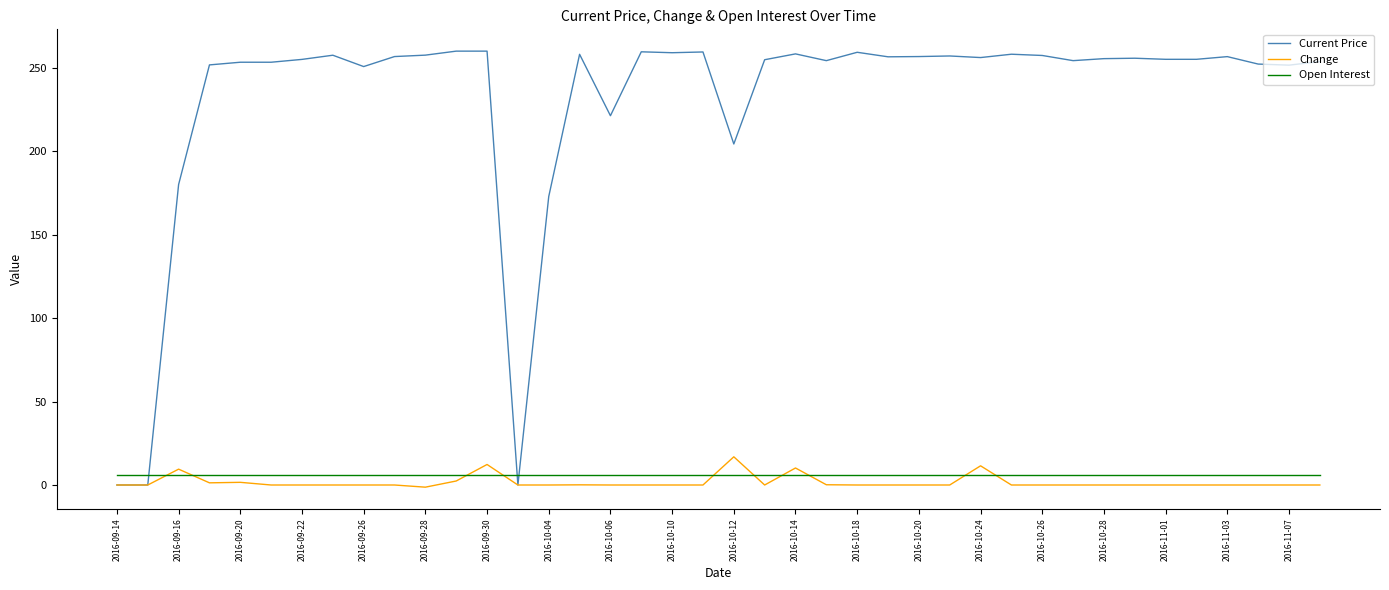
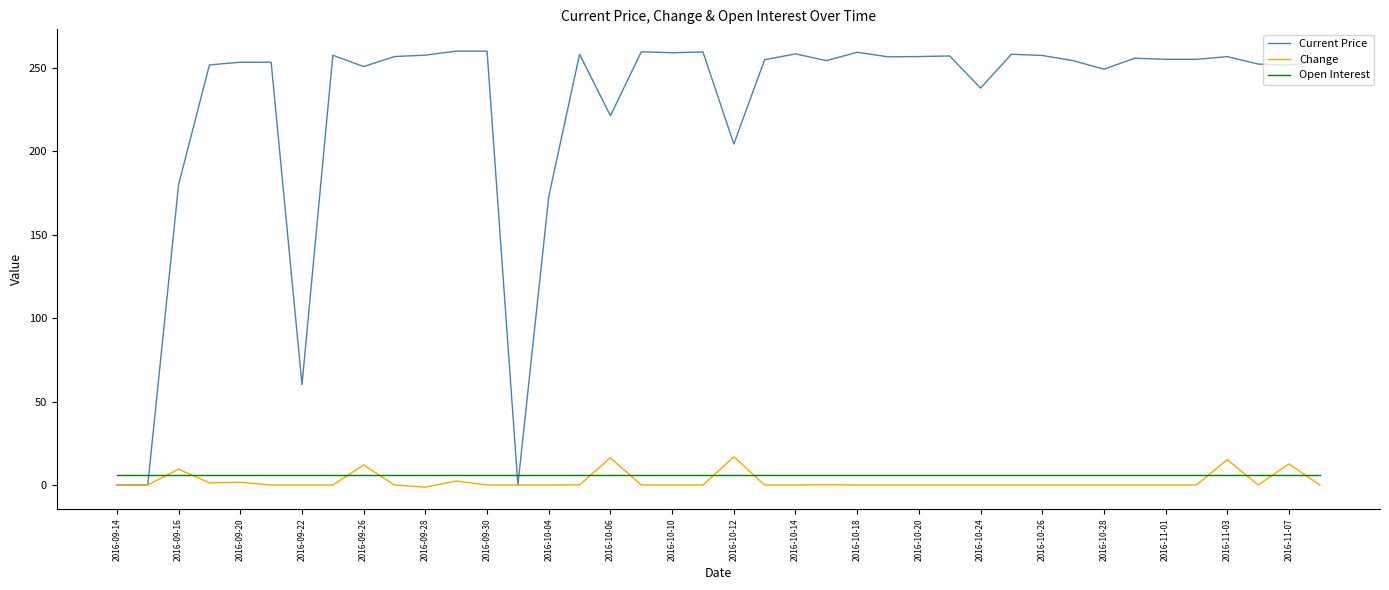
Current Price, 2016-09-22: 255 -> 60
Change, 2016-09-26: 0 -> 12
Change, 2016-09-30: 12 -> 0
Change, 2016-10-06: 0 -> 16
Change, 2016-10-14: 10 -> 0
Current Price, 2016-10-24: 256 -> 238
Change, 2016-10-24: 12 -> 0
Current Price, 2016-10-28: 256 -> 249
Change, 2016-11-03: 0 -> 15
Change, 2016-11-07: 0 -> 13
